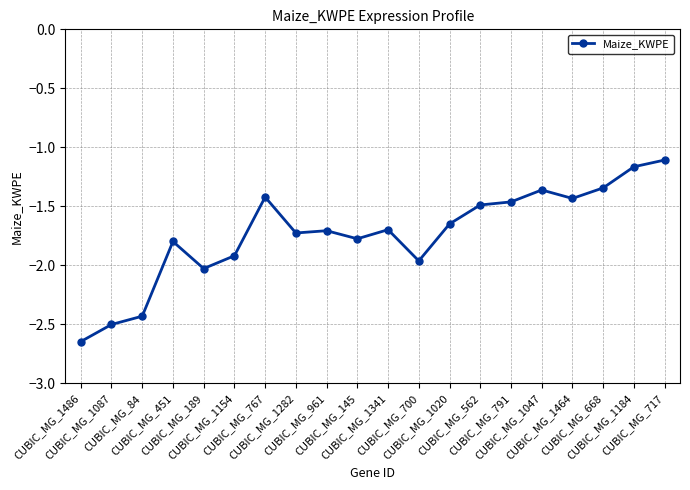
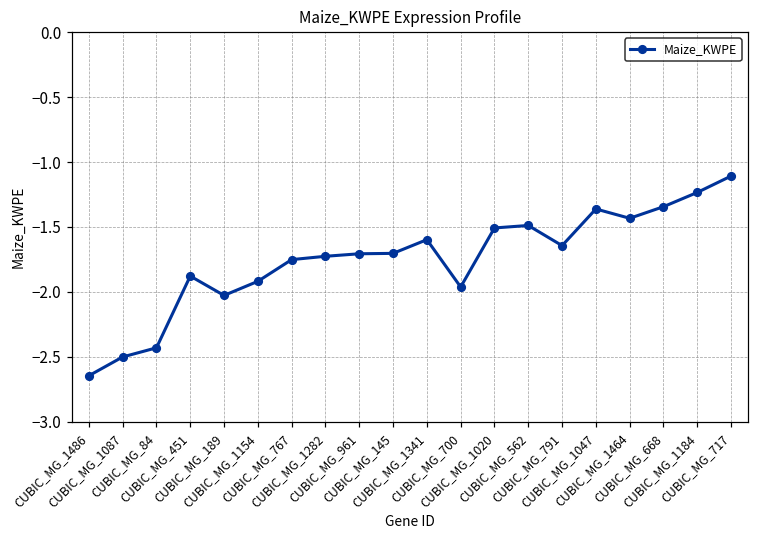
CUBIC_MG_451: -1.80 -> -1.88
CUBIC_MG_767: -1.42 -> -1.75
CUBIC_MG_145: -1.78 -> -1.70
CUBIC_MG_1341: -1.70 -> -1.60
CUBIC_MG_1020: -1.65 -> -1.51
CUBIC_MG_791: -1.46 -> -1.64
CUBIC_MG_1184: -1.16 -> -1.23
